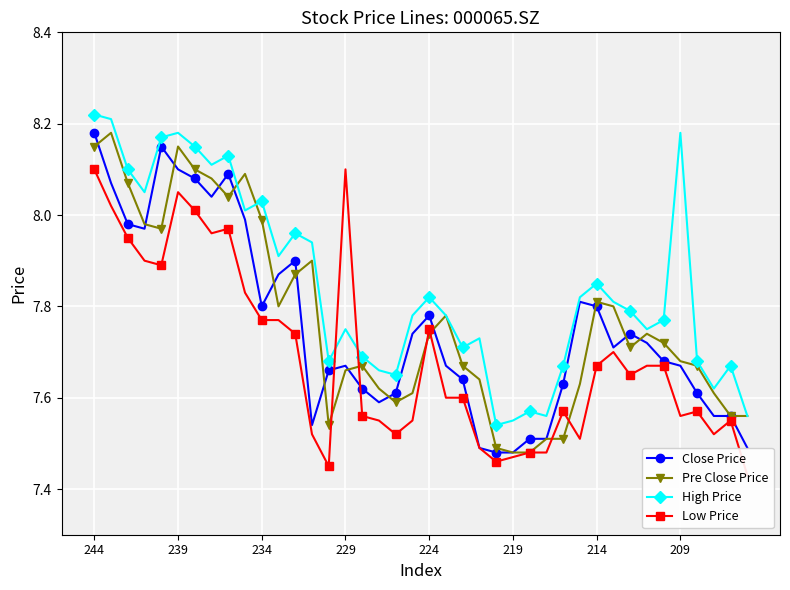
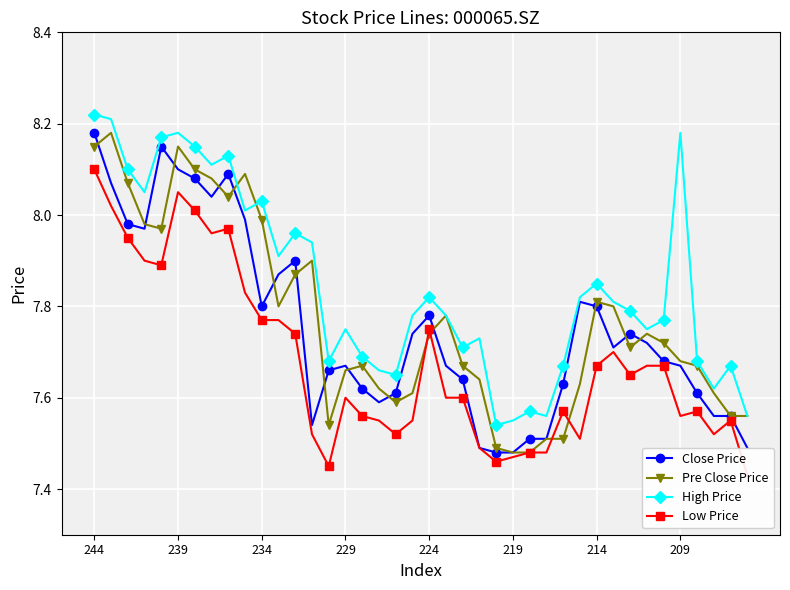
Low Price, 229: 8.1 -> 7.6
